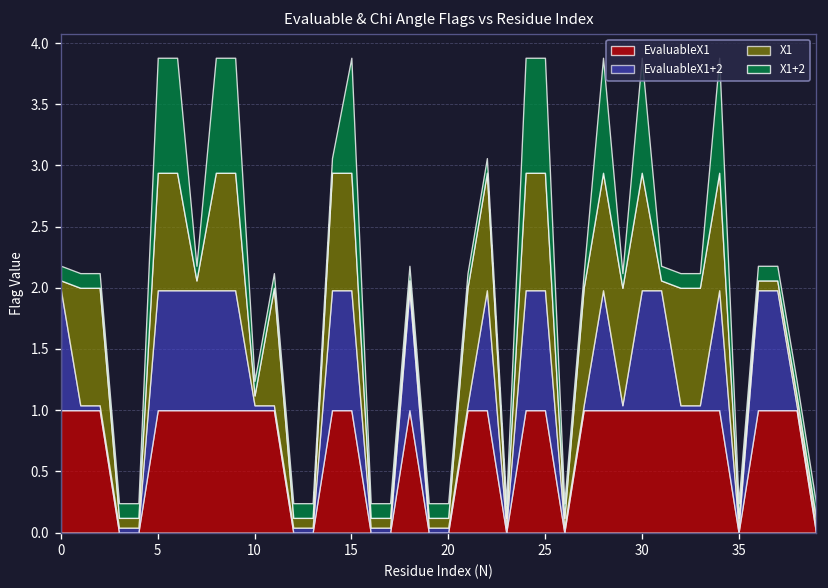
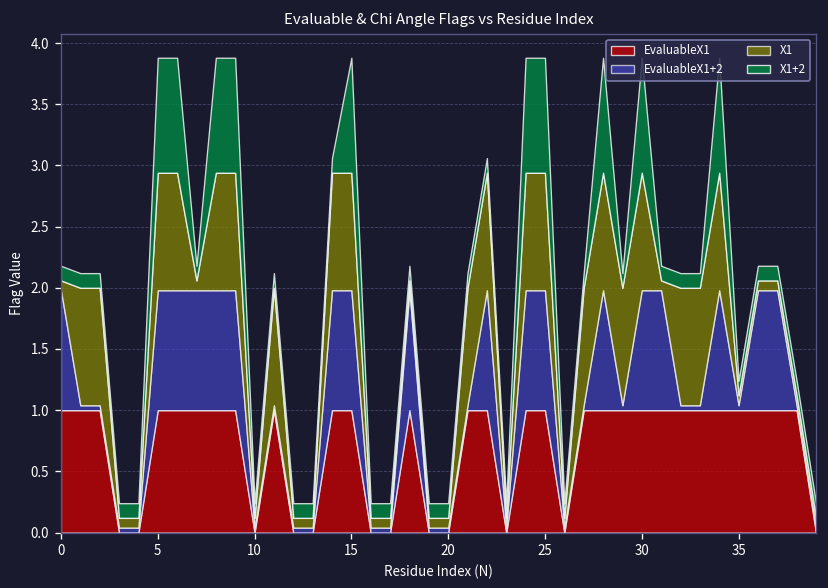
EvaluableX1, 10: 1 -> 0
EvaluableX1, 35: 0 -> 1
